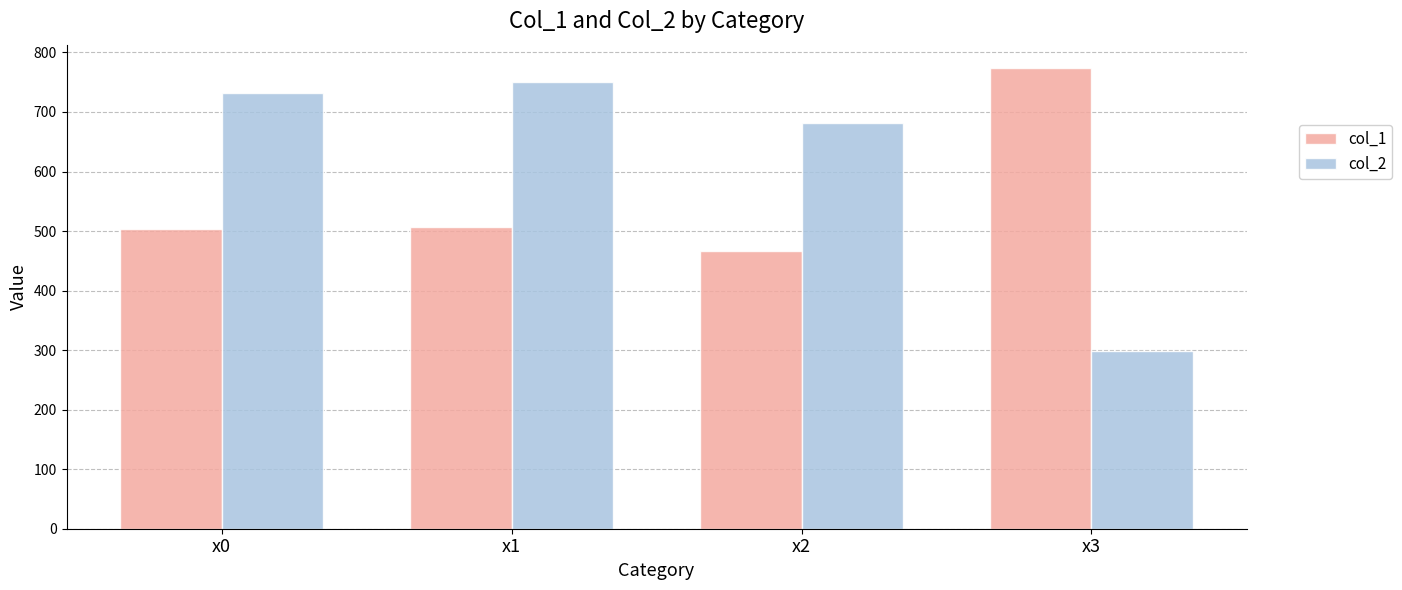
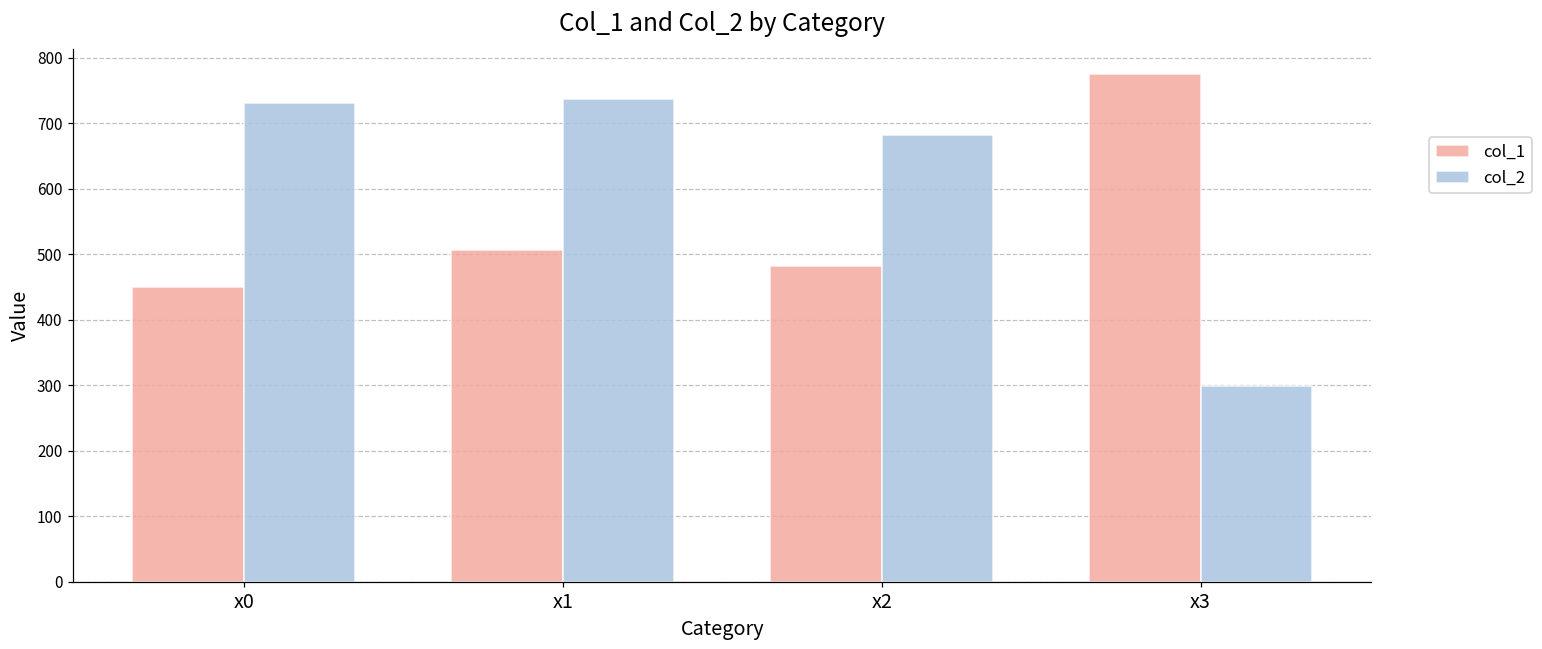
col_1, x0: 500 -> 450
col_2, x1: 750 -> 740
col_1, x2: 470 -> 480
